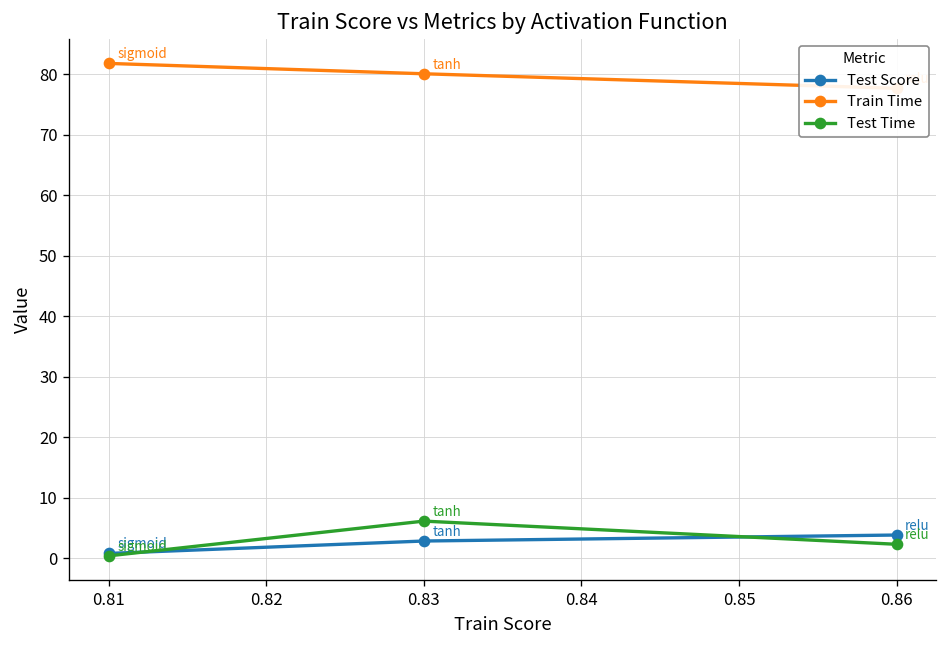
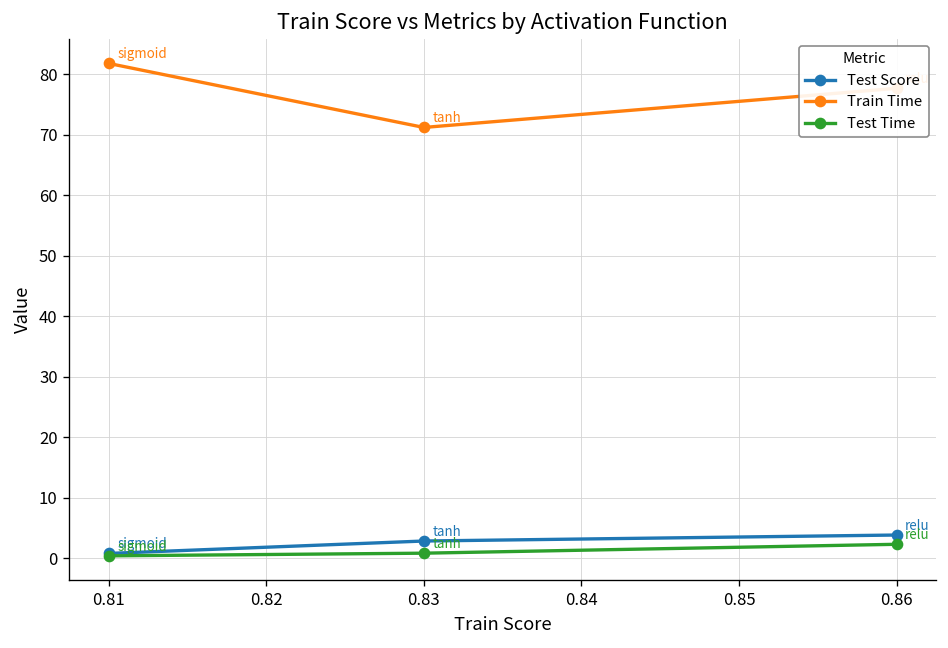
Train Time, 0.83: 80 -> 71
Test Time, 0.83: 6 -> 1
